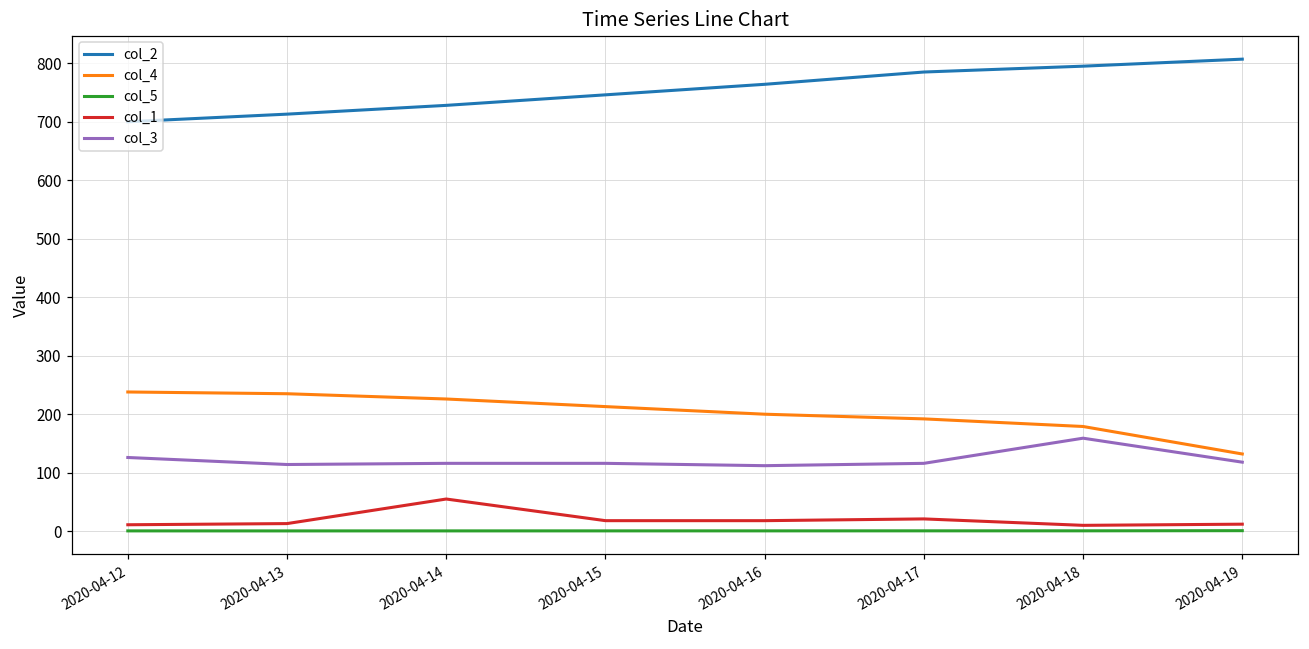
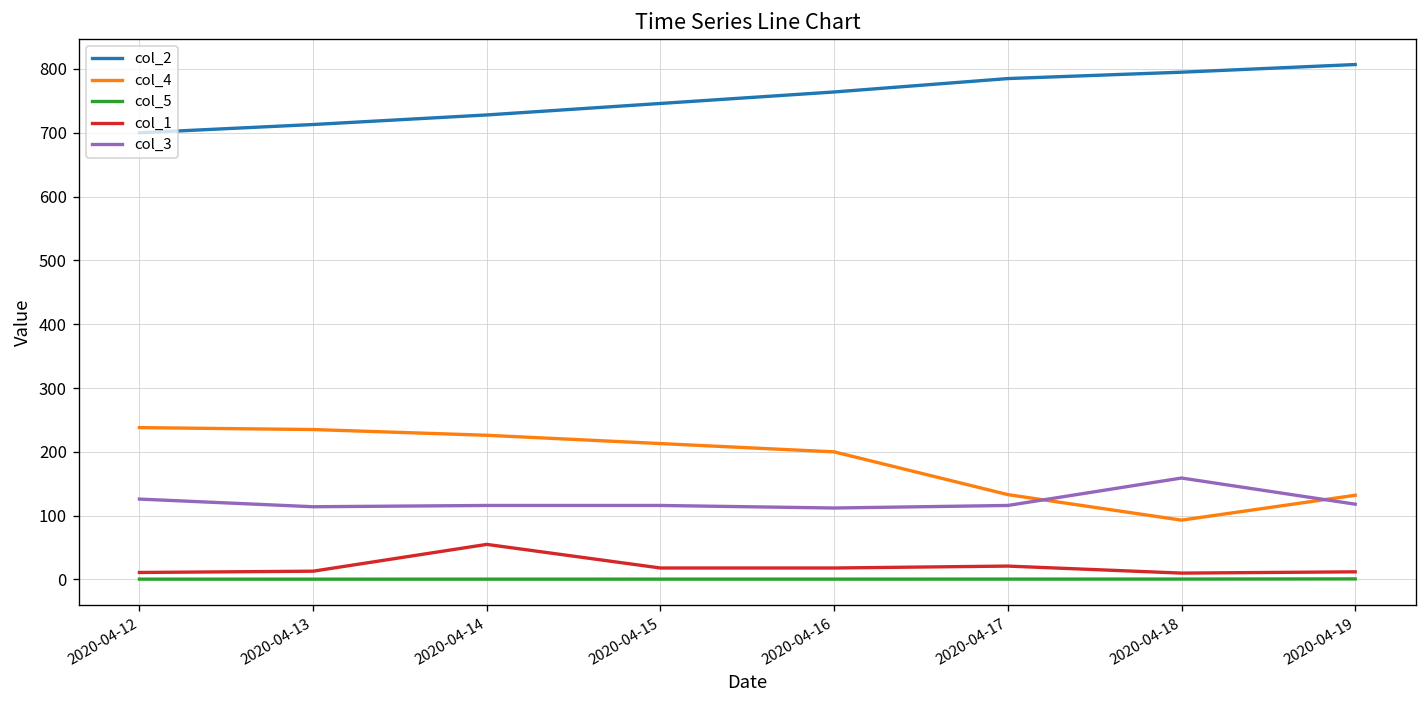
col_4, 2020-04-17: 190 -> 130
col_4, 2020-04-18: 180 -> 90
